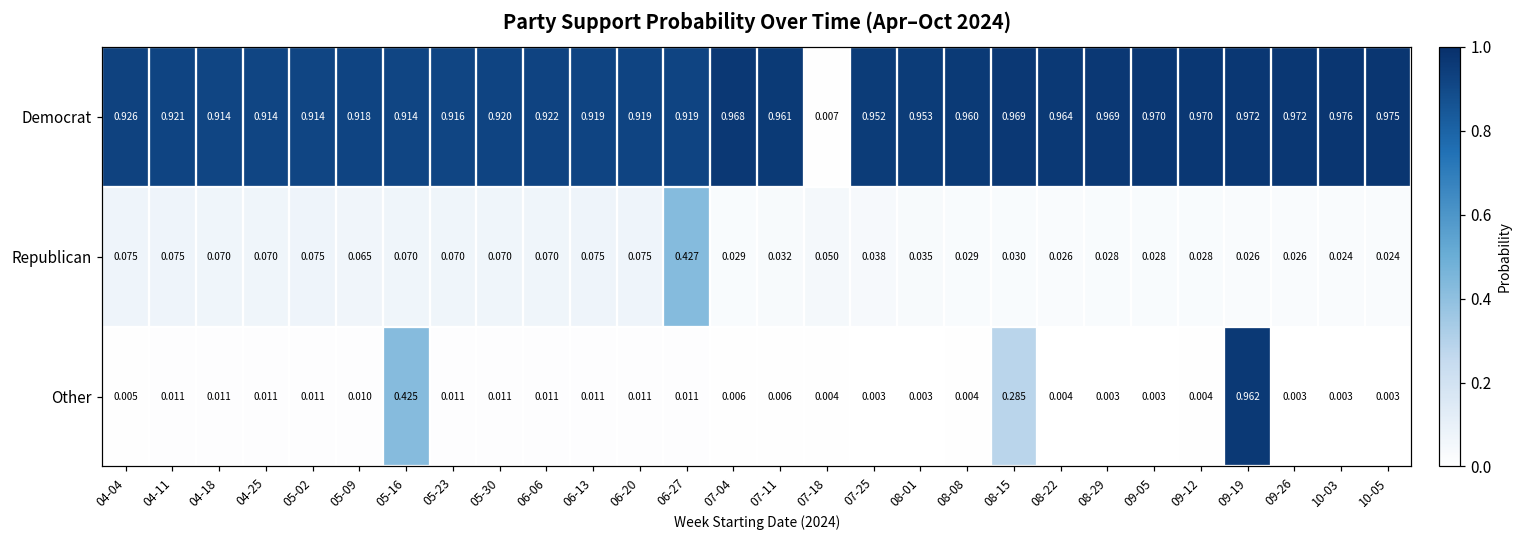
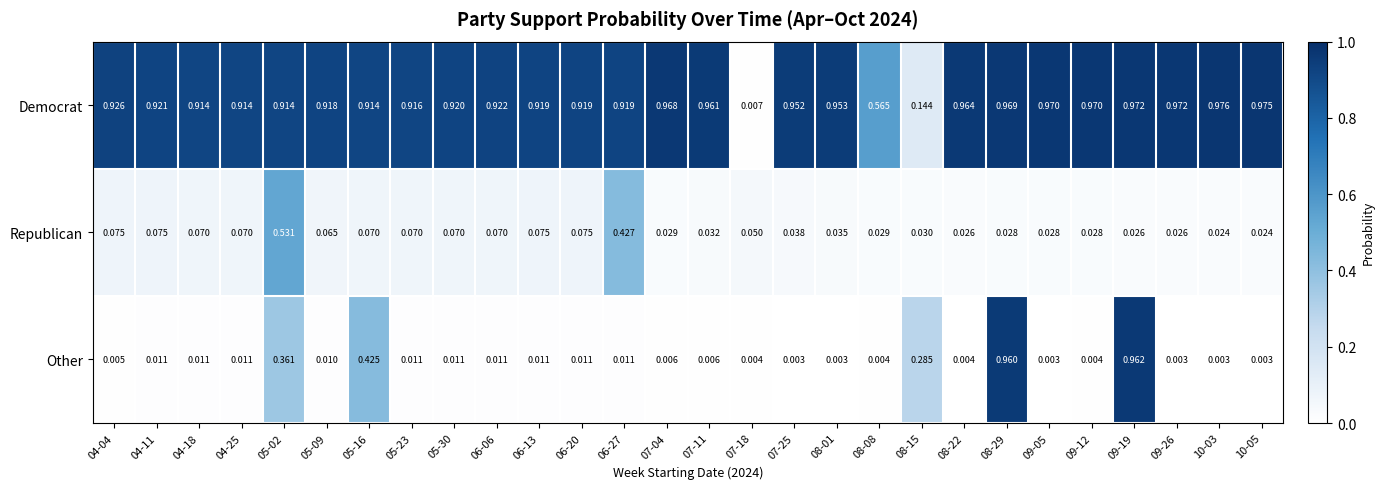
Democrat, 08-08: 0.960 -> 0.565
Democrat, 08-15: 0.969 -> 0.144
Republican, 05-02: 0.075 -> 0.531
Other, 05-02: 0.011 -> 0.361
Other, 08-29: 0.003 -> 0.960
